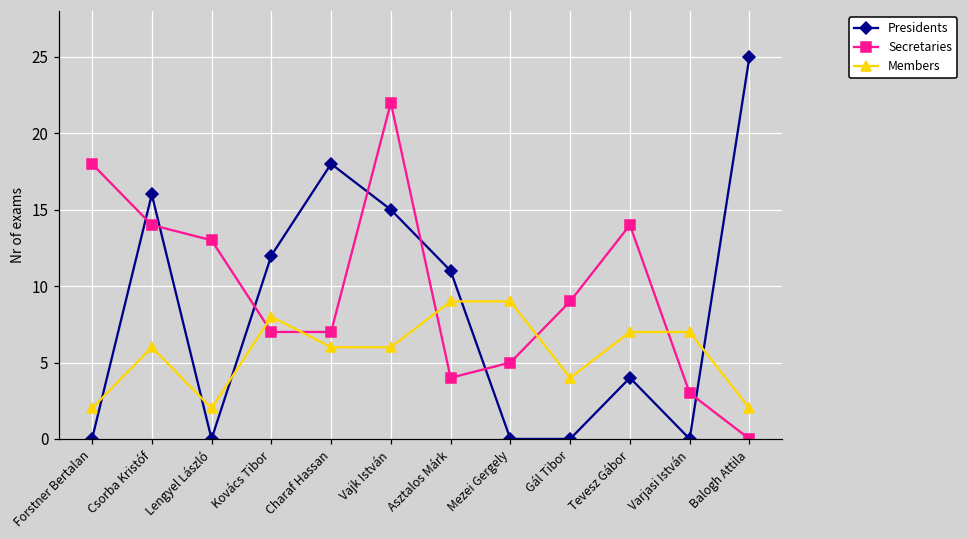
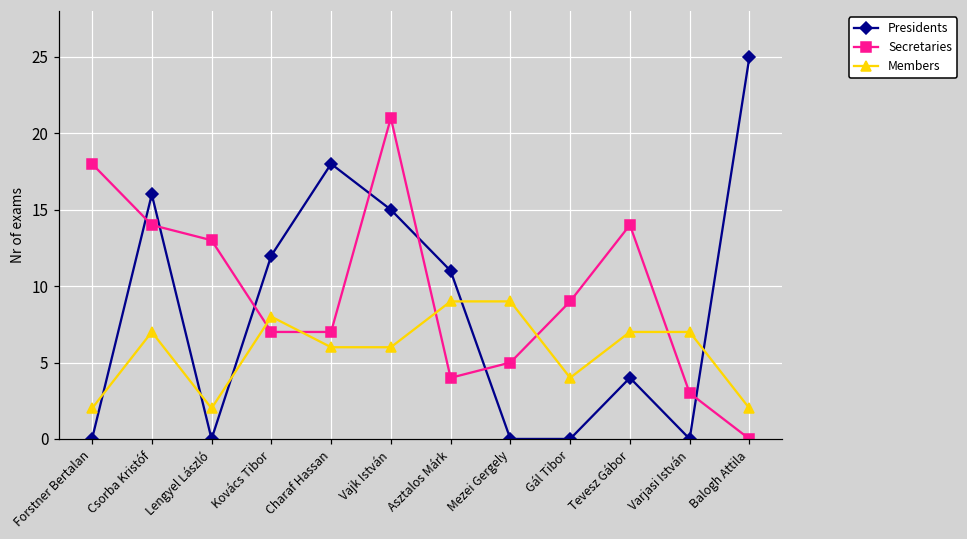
Members, Csorba Kristóf: 6 -> 7
Secretaries, Vajk István: 22 -> 21
